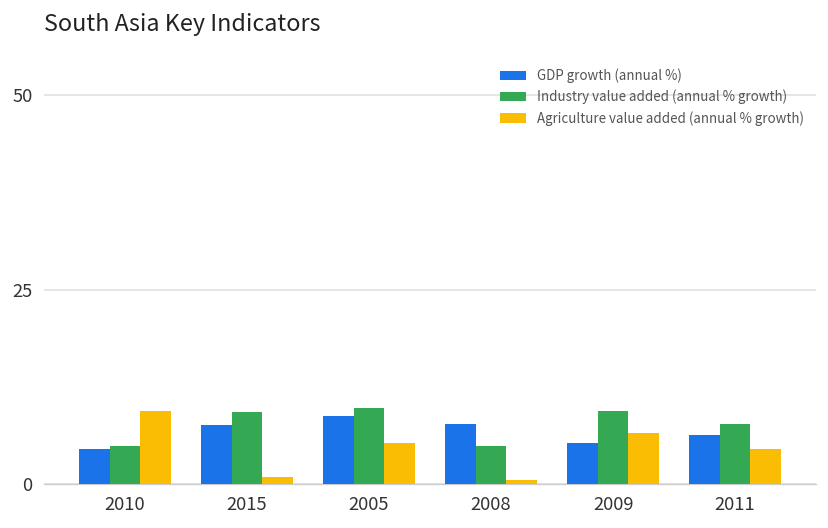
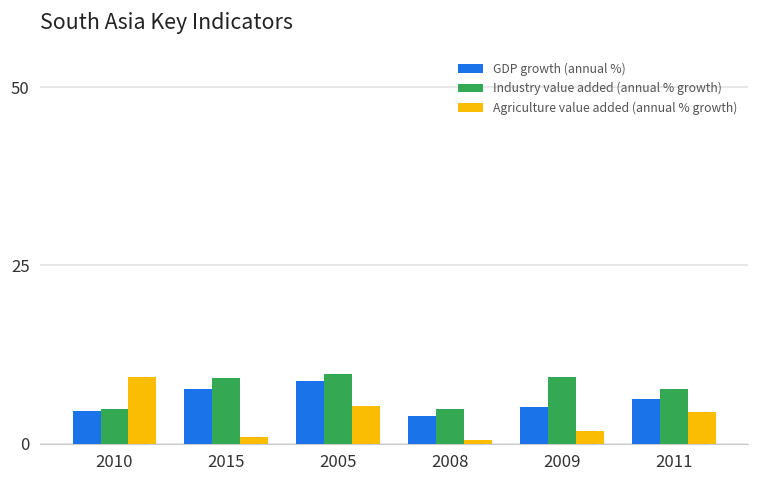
GDP growth (annual %), 2008: 8 -> 4
Agriculture value added (annual % growth), 2009: 7 -> 2
